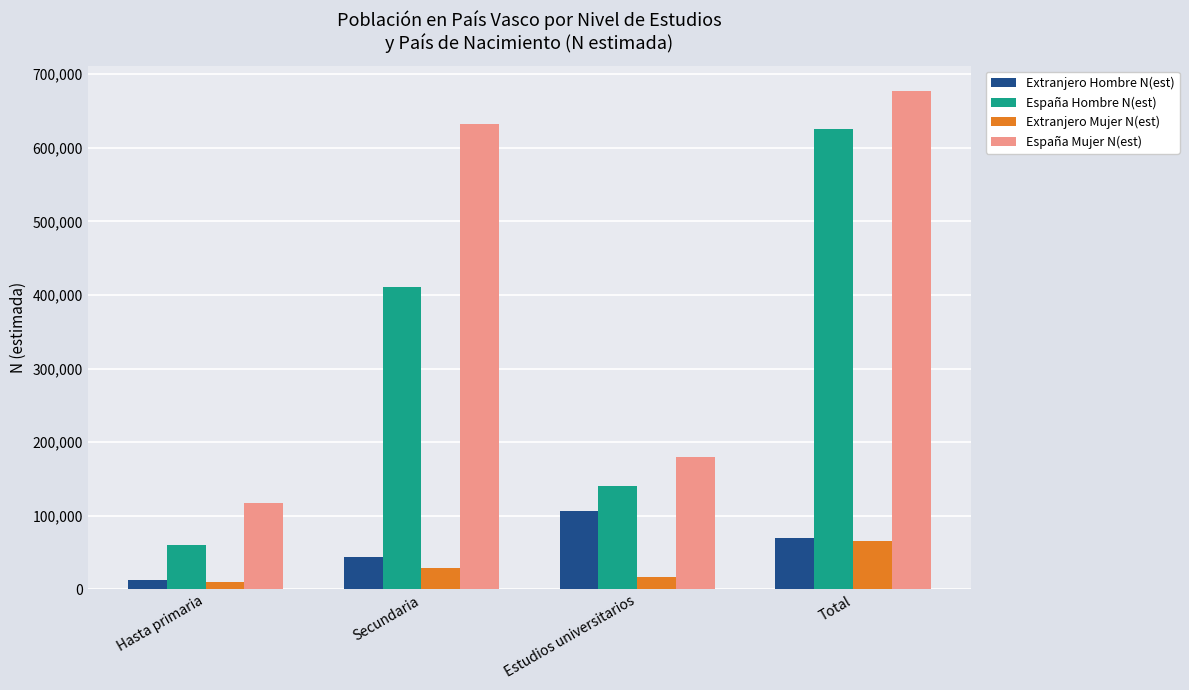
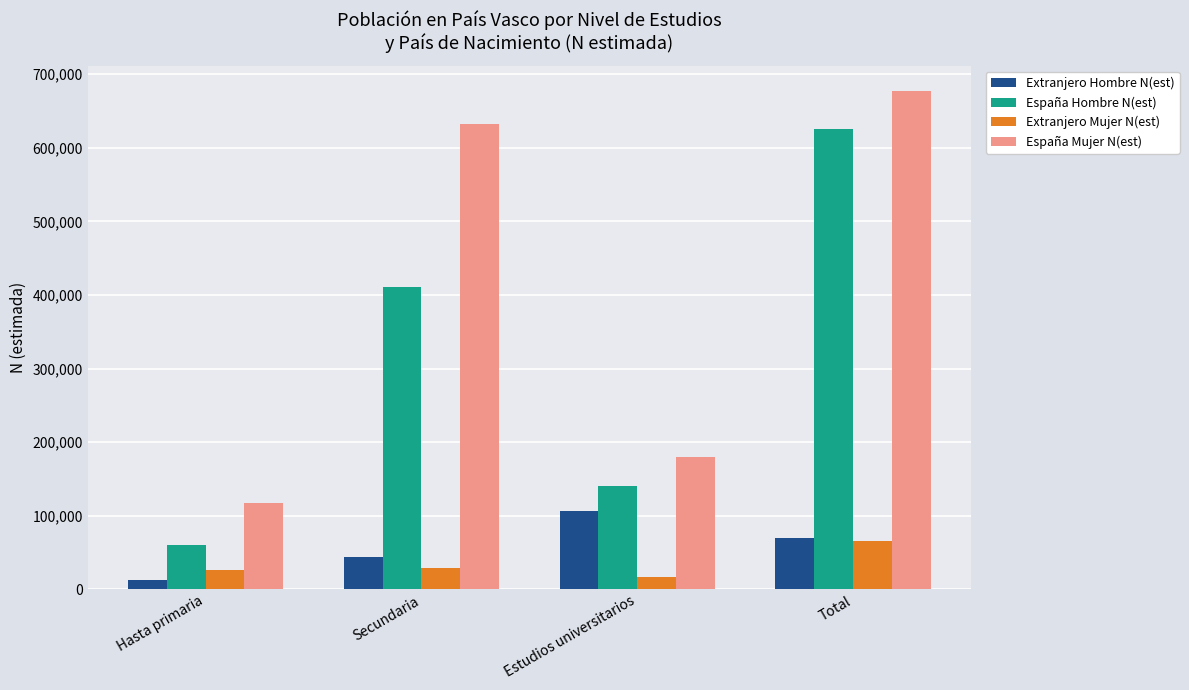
Extranjero Mujer N(est), Hasta primaria: 10,000 -> 30,000
